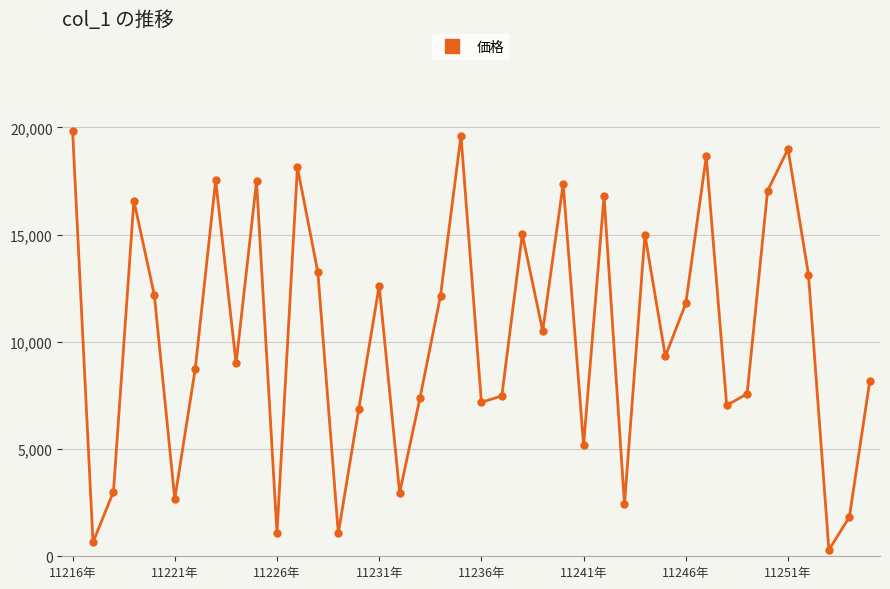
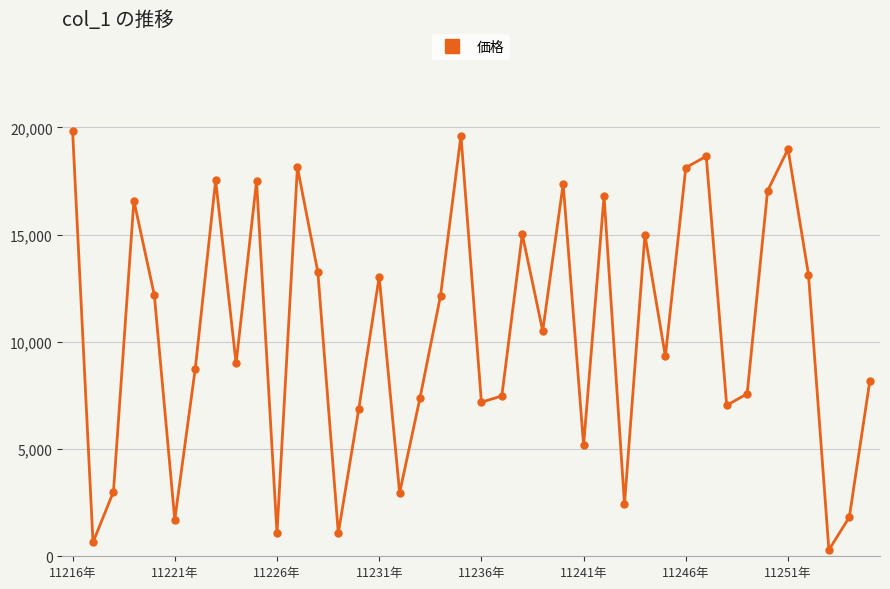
11221年: 2,700 -> 1,700
11231年: 12,600 -> 13,000
11246年: 11,800 -> 18,100
